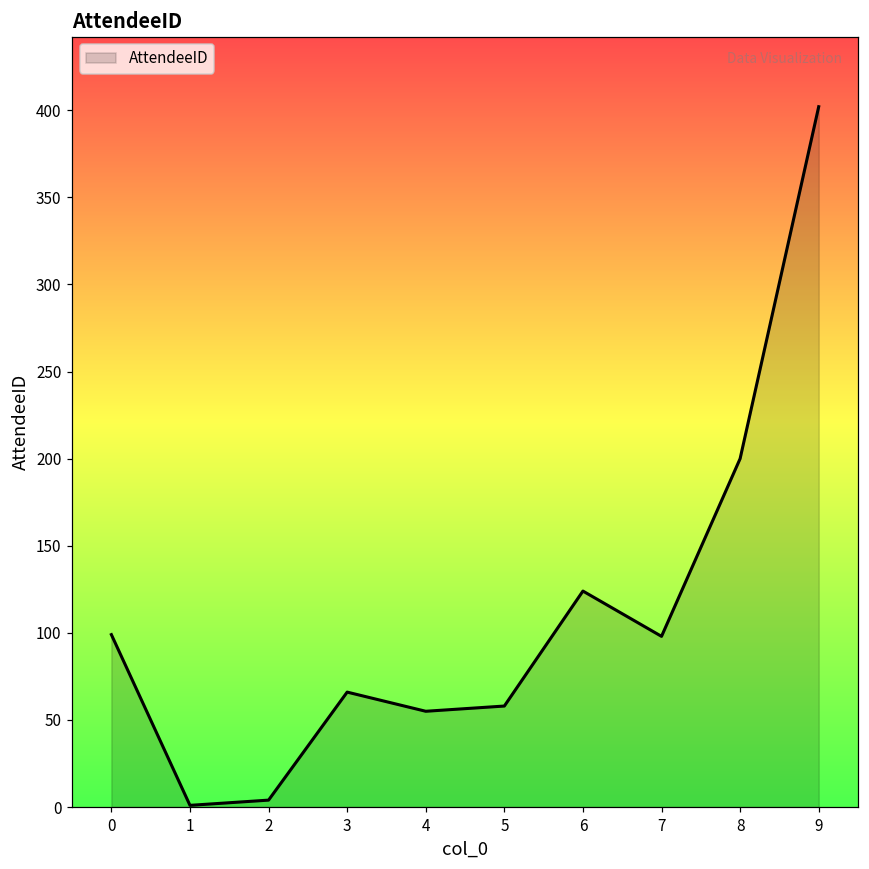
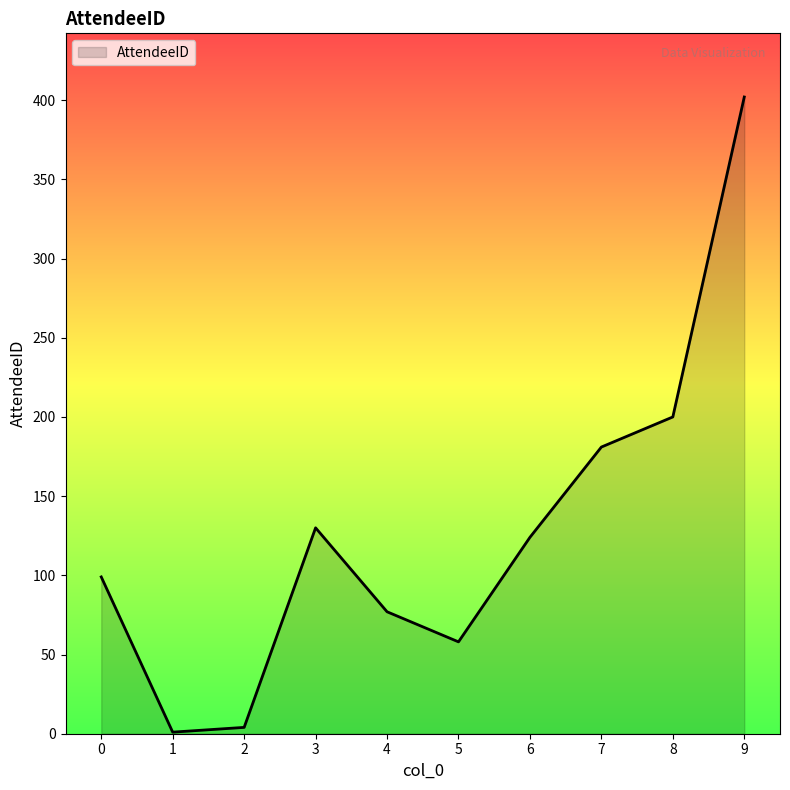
3: 66 -> 130
4: 55 -> 77
7: 98 -> 181
